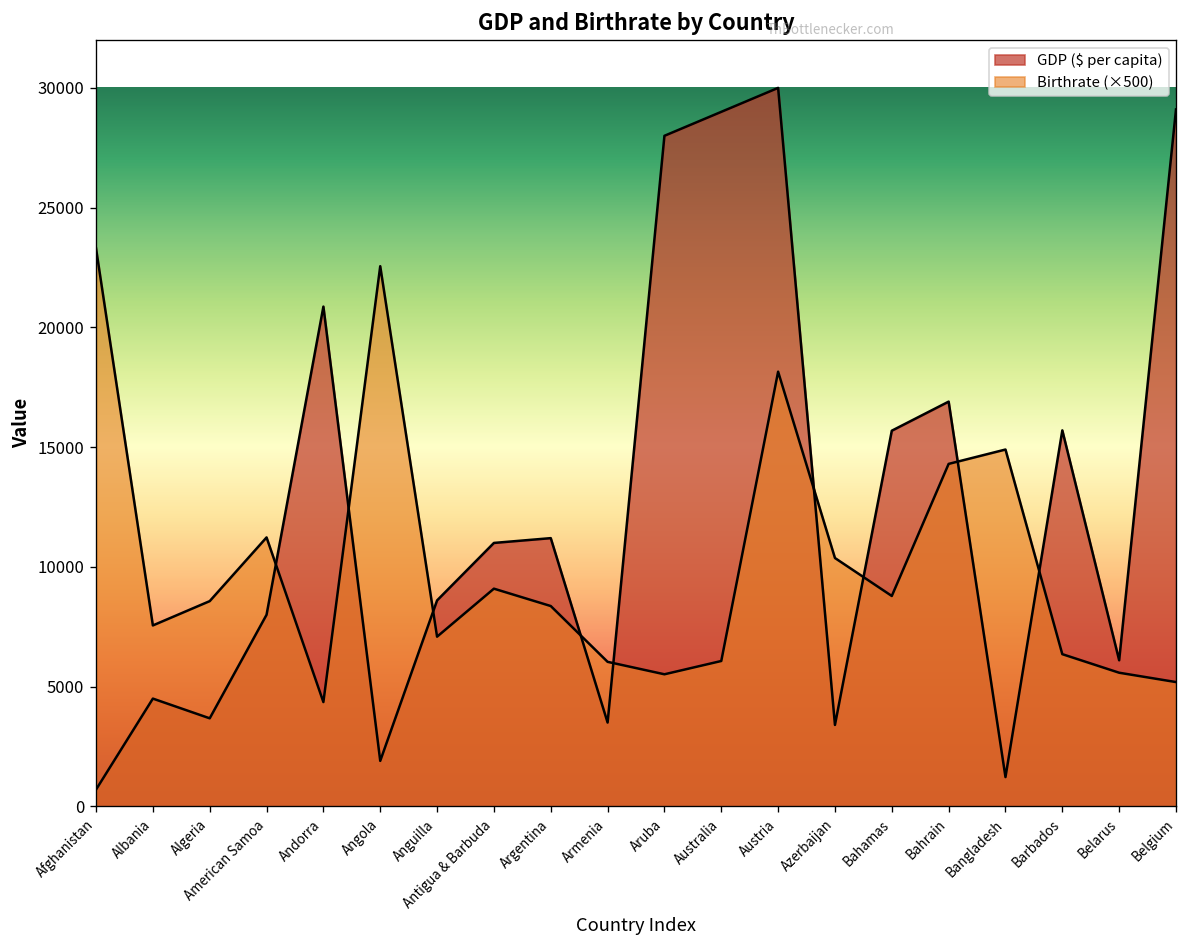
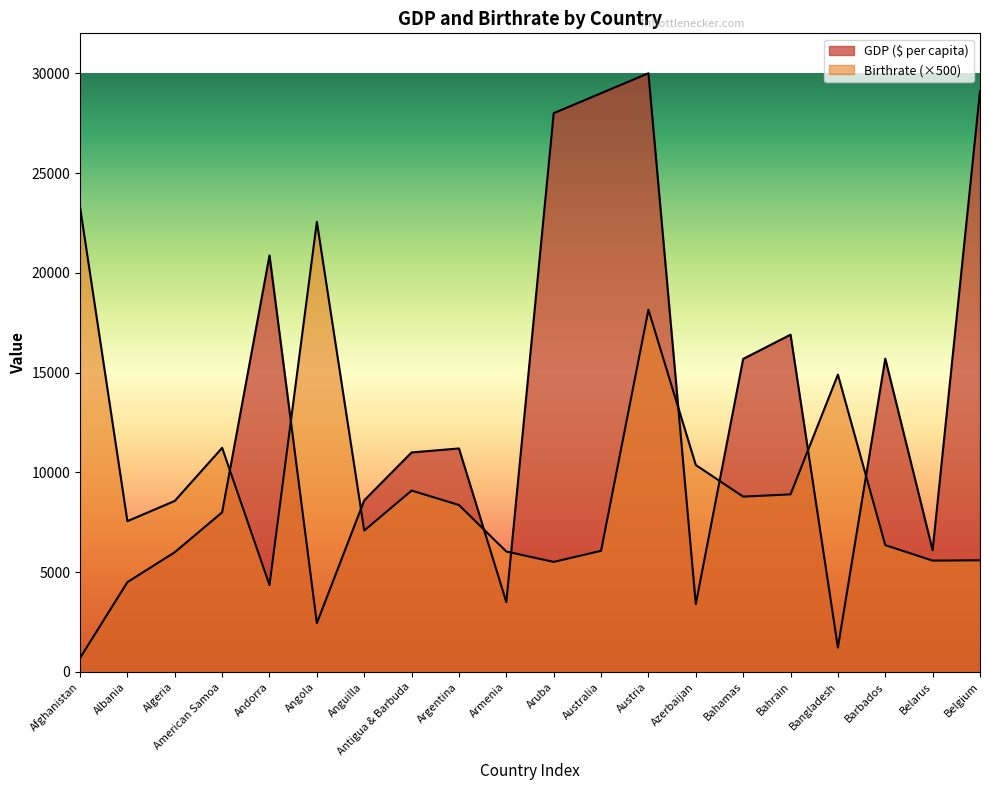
GDP ($ per capita), Algeria: 3700 -> 6000
GDP ($ per capita), Angola: 1900 -> 2400
Birthrate (×500), Bahrain: 14300 -> 8900
Birthrate (×500), Belgium: 5200 -> 5600
